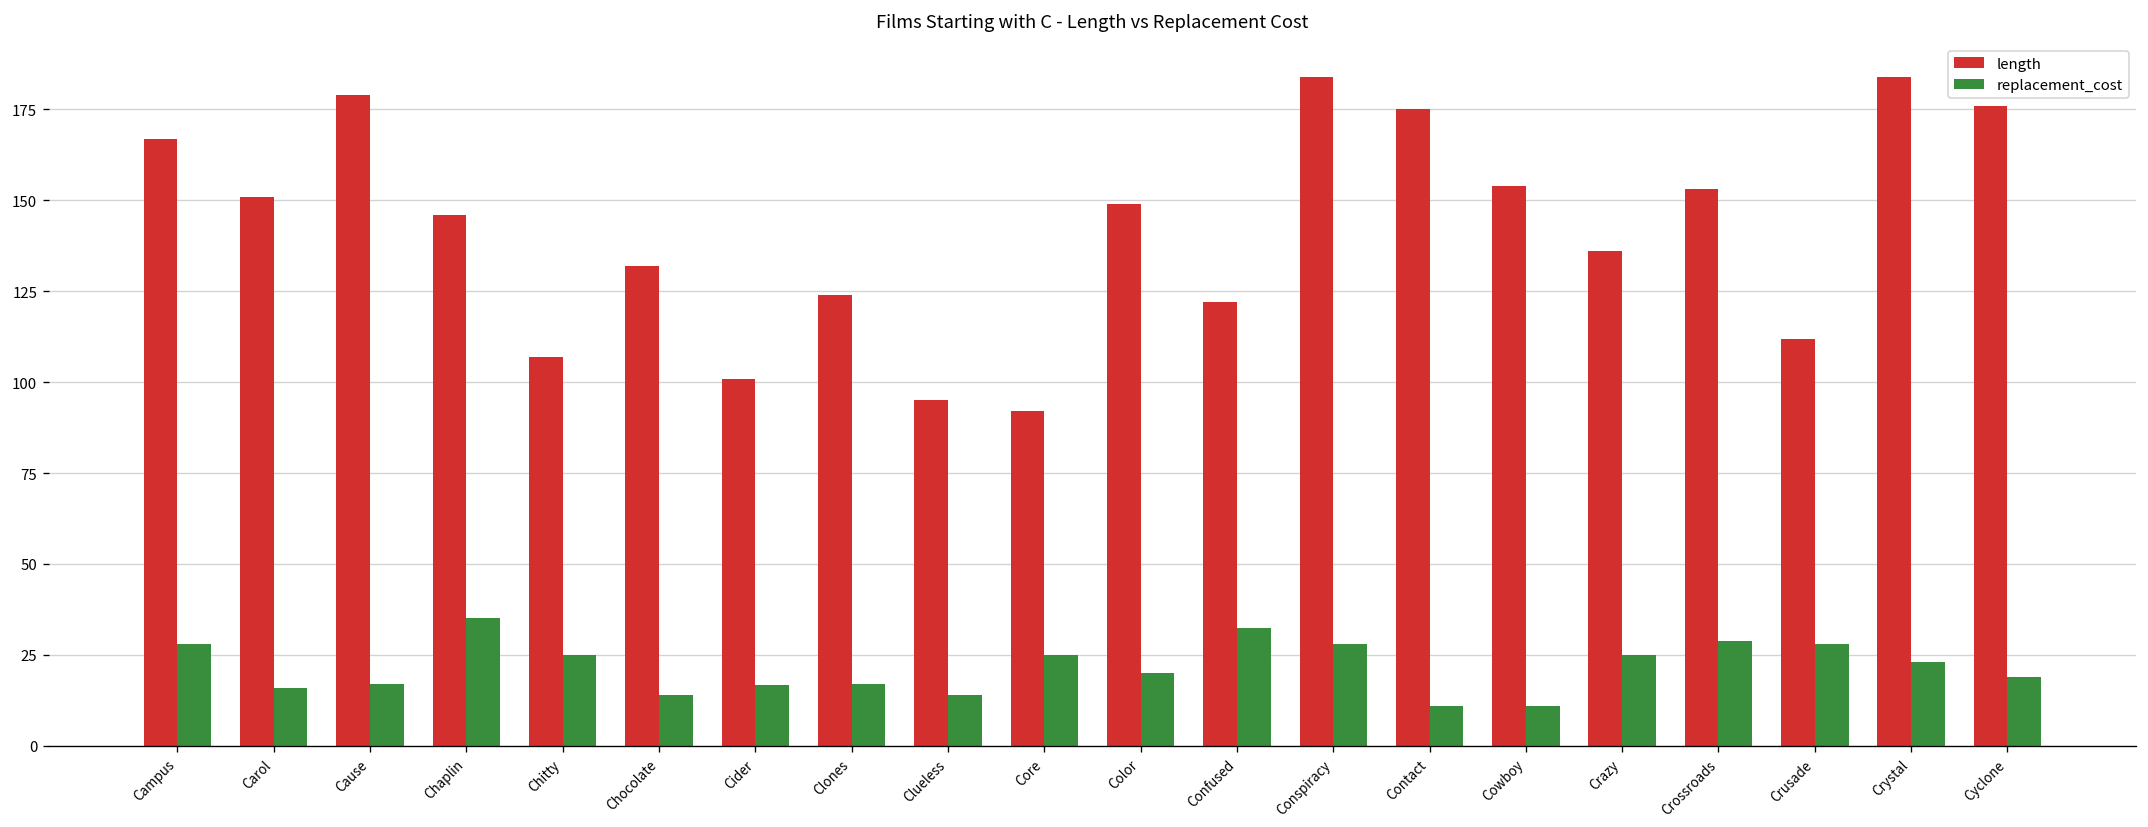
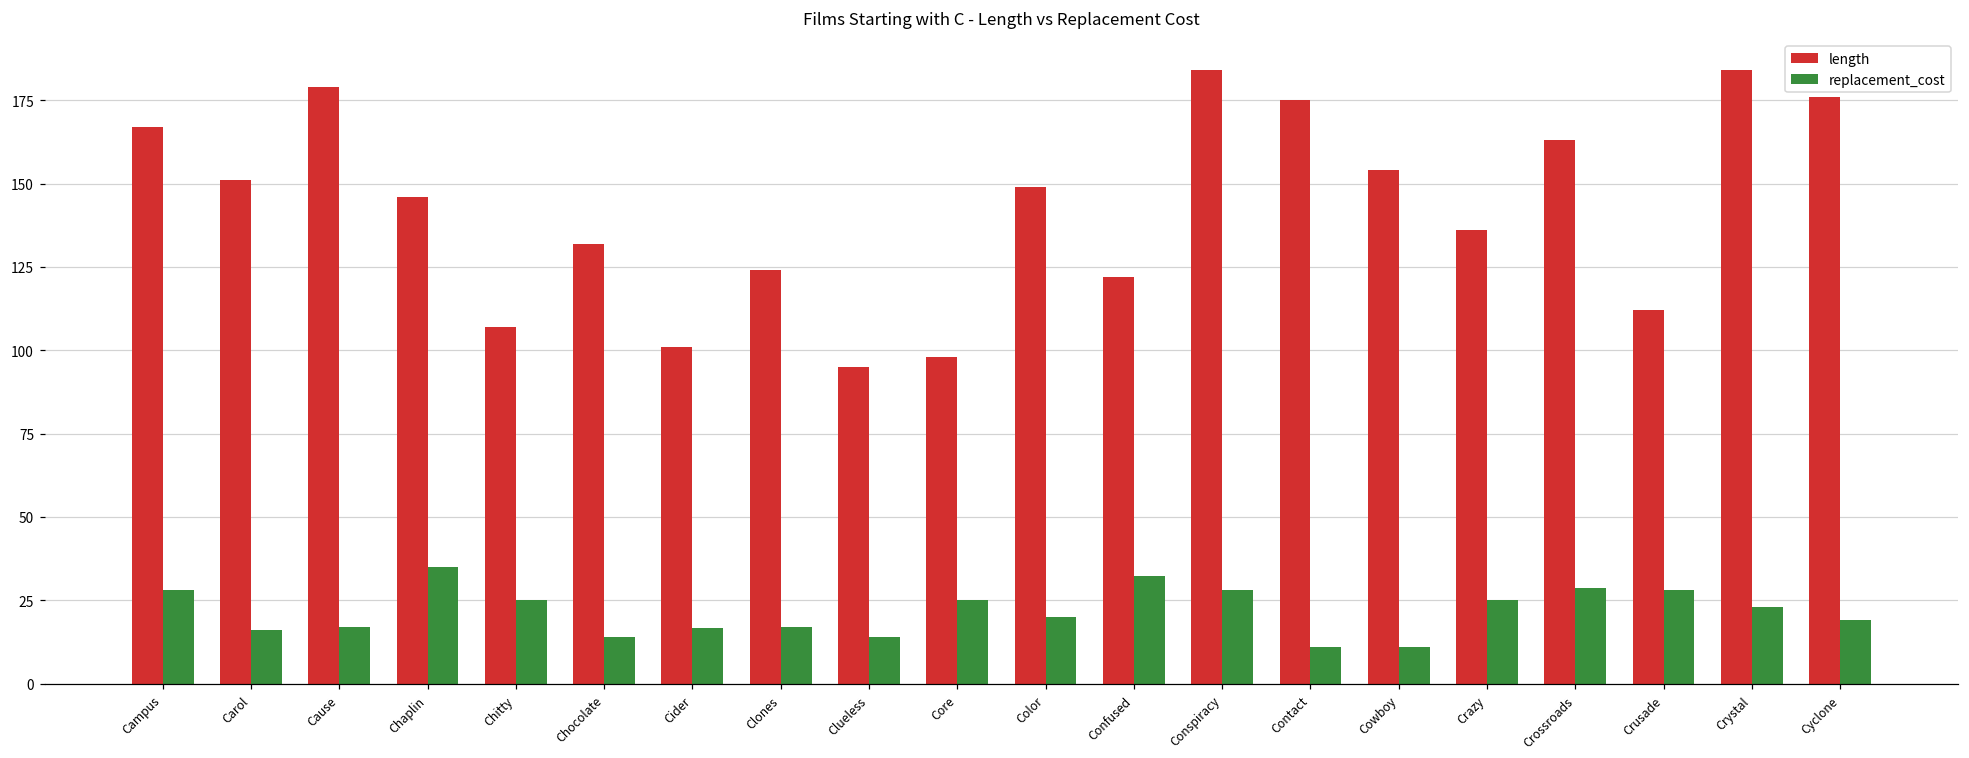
length, Core: 92 -> 98
length, Crossroads: 153 -> 163
